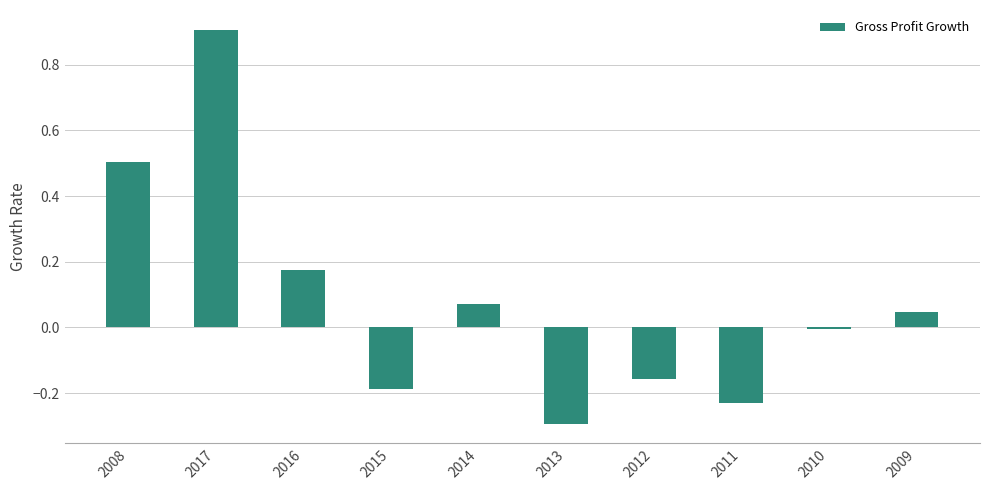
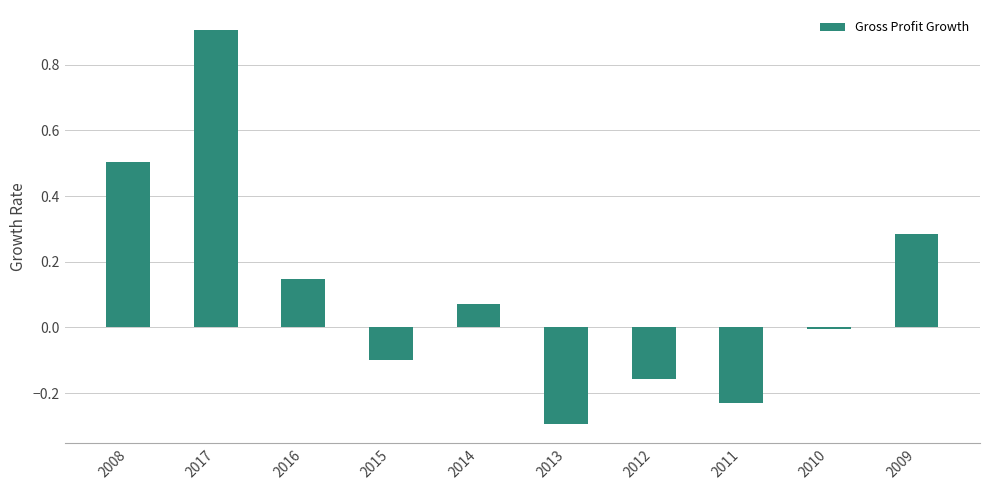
2016: 0.18 -> 0.15
2015: -0.19 -> -0.10
2009: 0.05 -> 0.28
